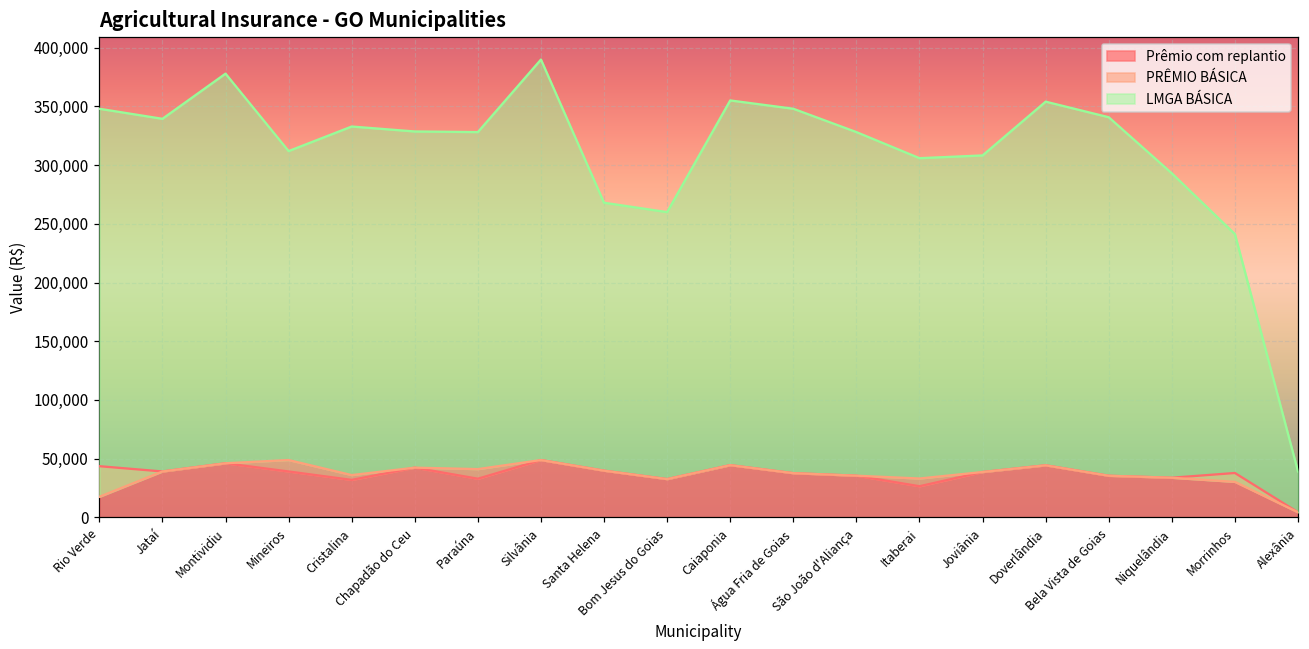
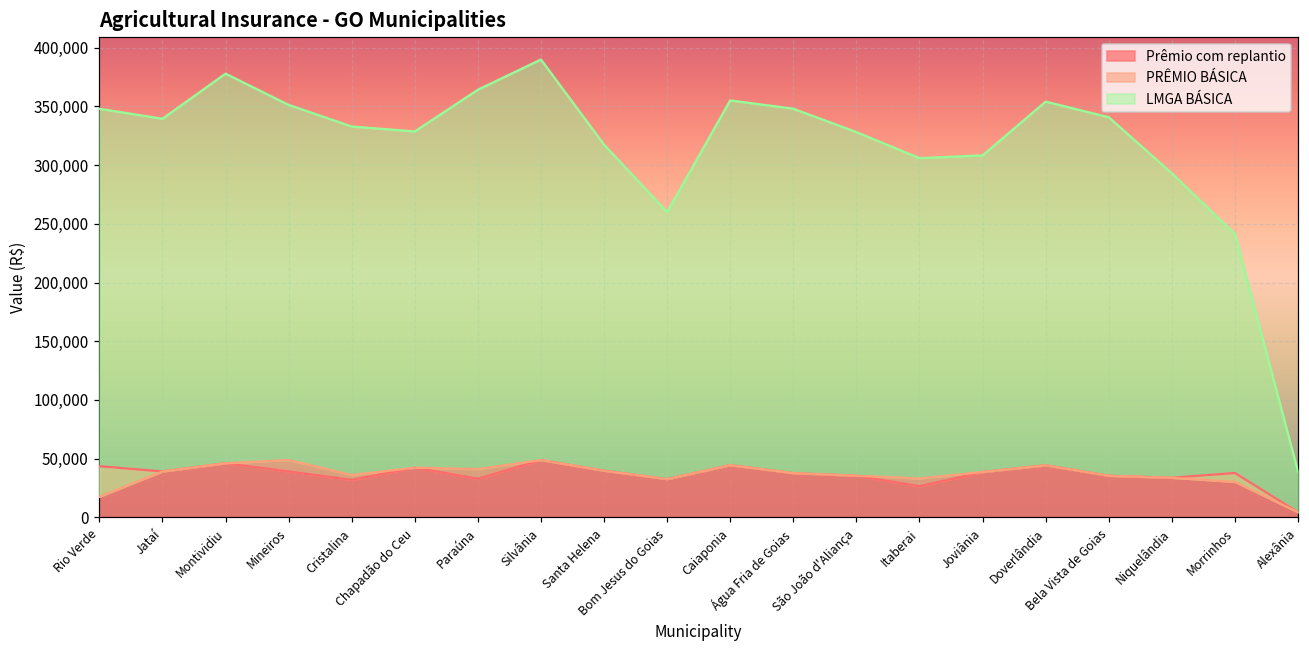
LMGA BÁSICA, Mineiros: 312,000 -> 351,000
LMGA BÁSICA, Paraúna: 328,000 -> 364,000
LMGA BÁSICA, Santa Helena: 268,000 -> 317,000
